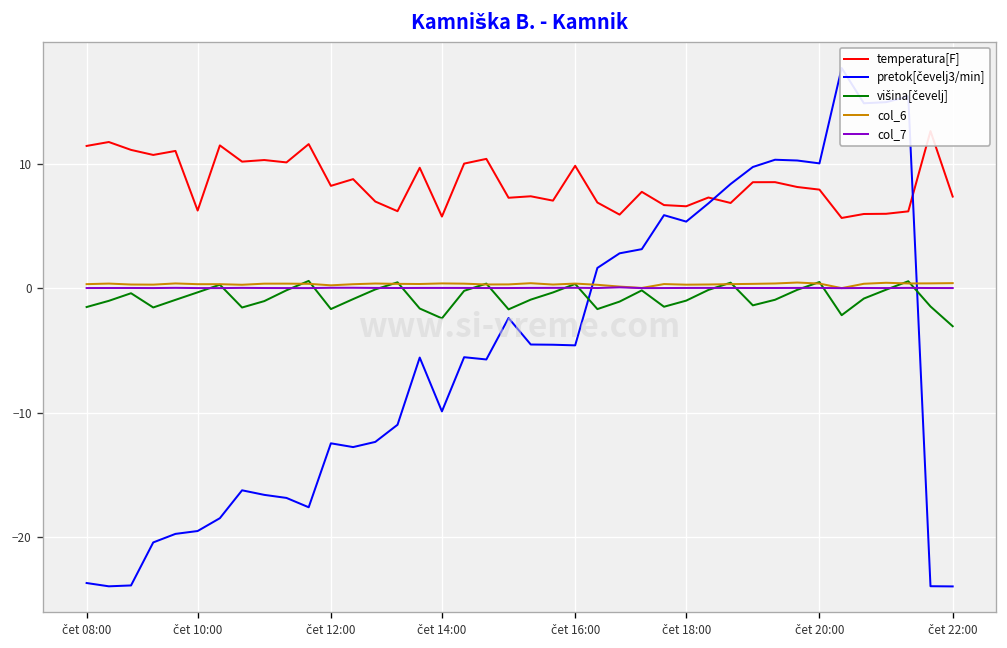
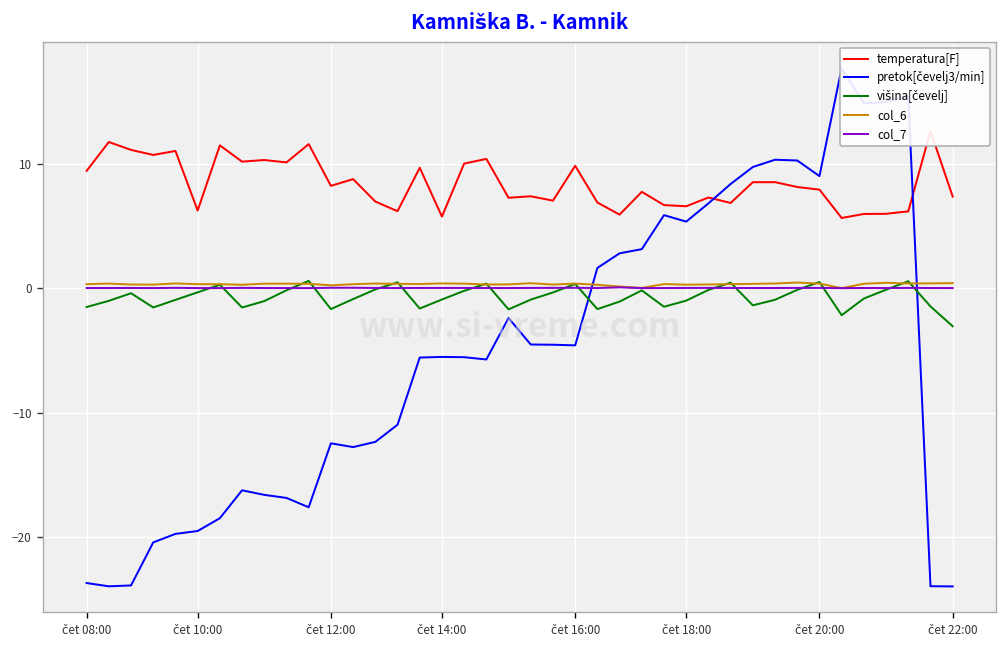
temperatura[F], čet 08:00: 11.4 -> 9.4
pretok[čevelj3/min], čet 14:00: -9.9 -> -5.5
višina[čevelj], čet 14:00: -2.4 -> -0.9
pretok[čevelj3/min], čet 20:00: 10.0 -> 9.0
